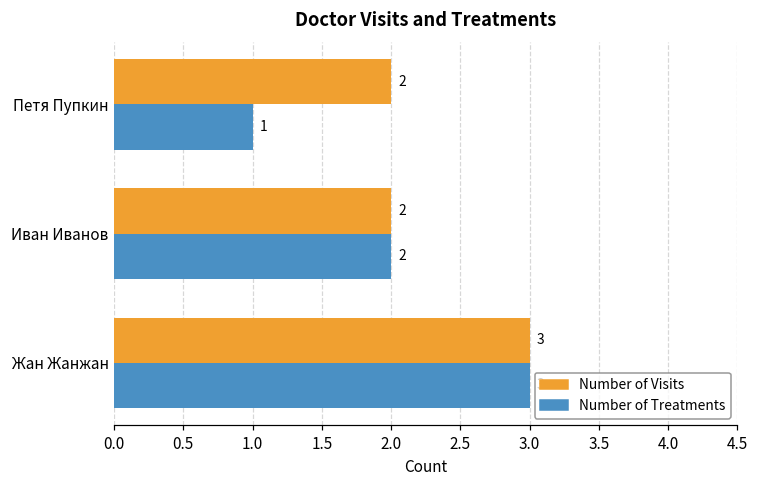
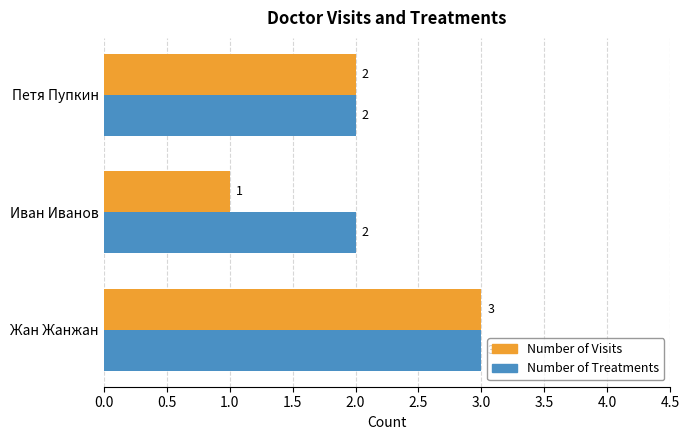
Number of Treatments, Петя Пупкин: 1 -> 2
Number of Visits, Иван Иванов: 2 -> 1
